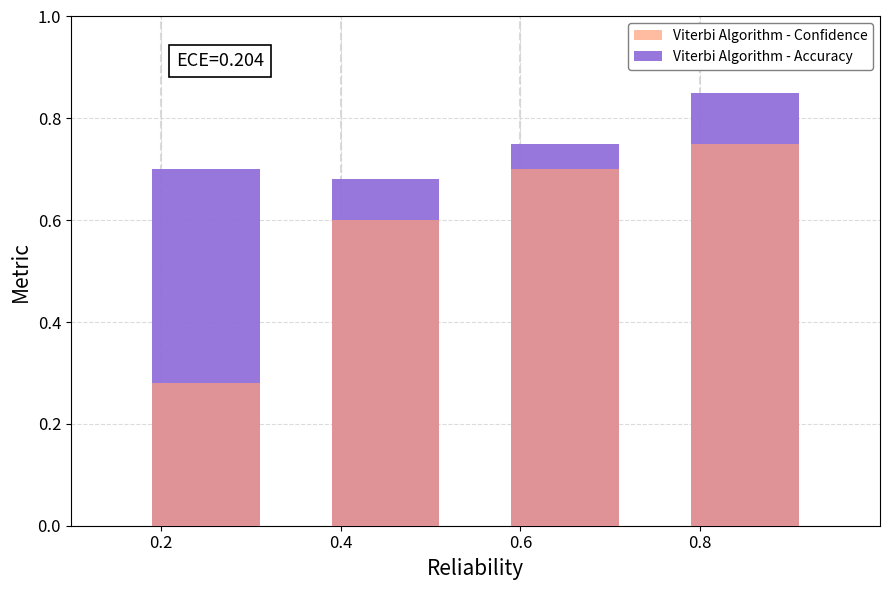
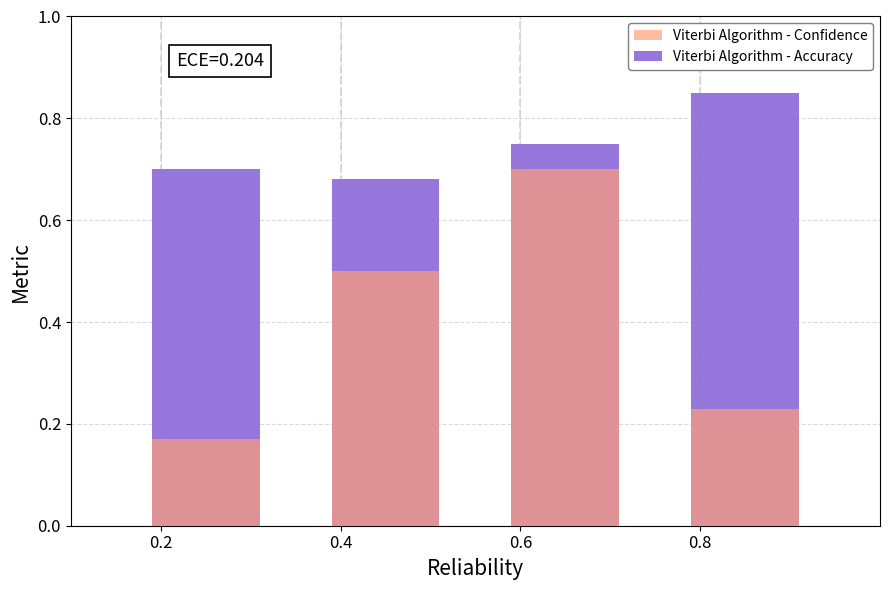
Viterbi Algorithm - Confidence, 0.2: 0.28 -> 0.17
Viterbi Algorithm - Confidence, 0.4: 0.6 -> 0.5
Viterbi Algorithm - Confidence, 0.8: 0.75 -> 0.23
